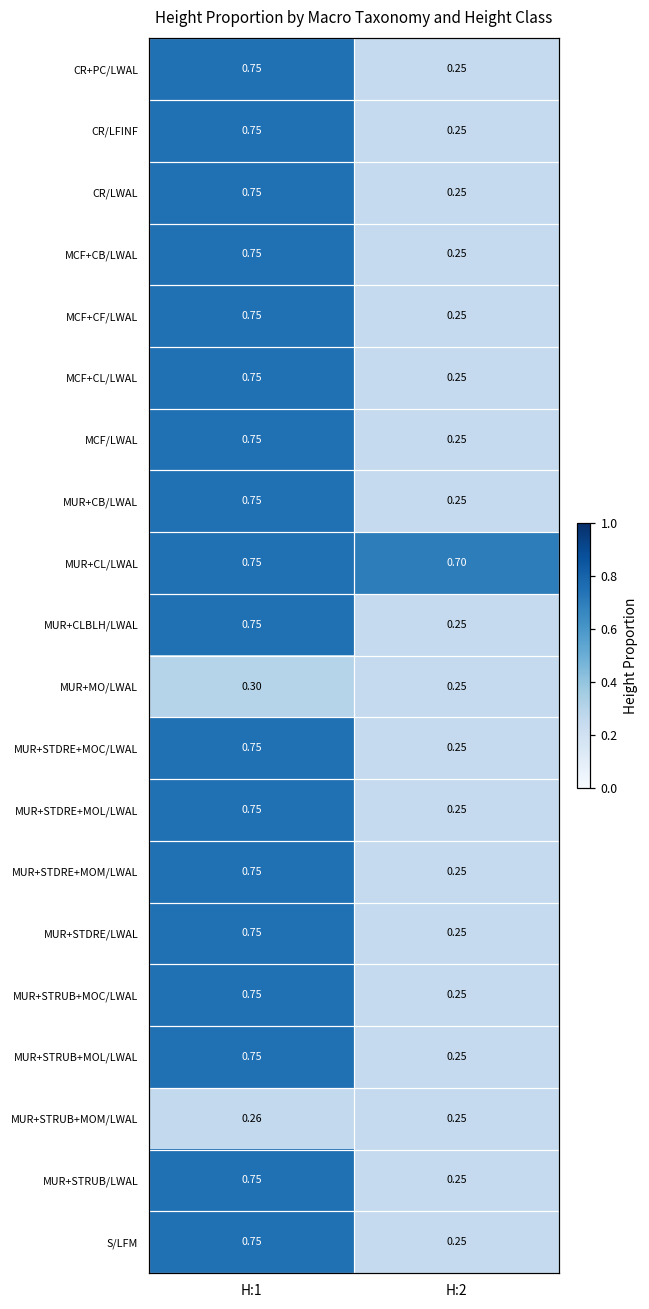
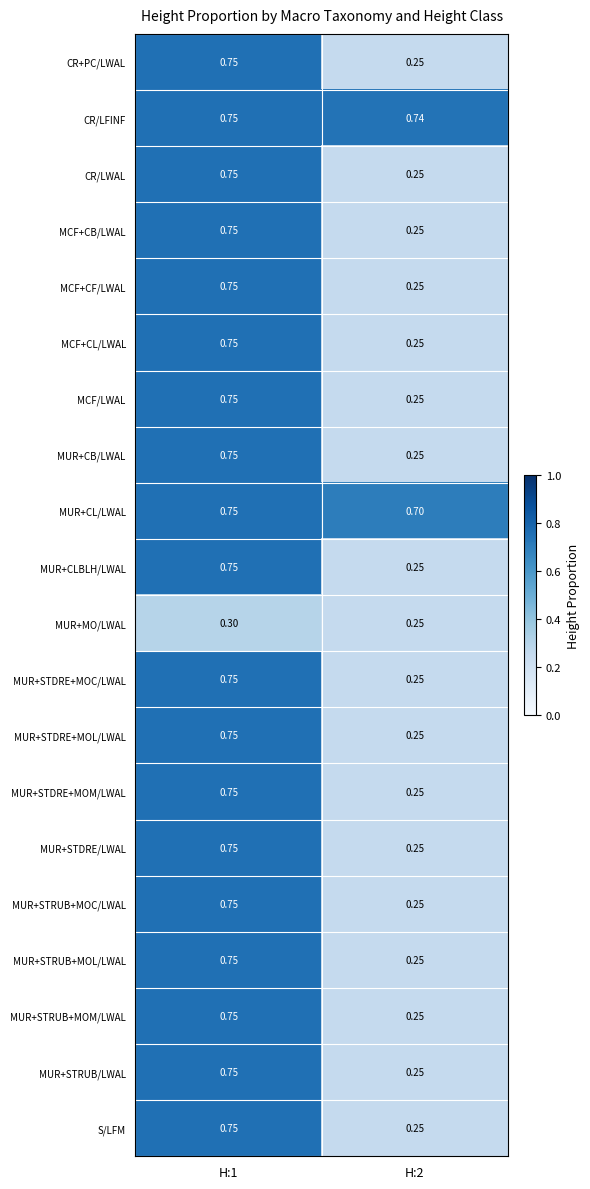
CR/LFINF, H:2: 0.25 -> 0.74
MUR+STRUB+MOM/LWAL, H:1: 0.26 -> 0.75
